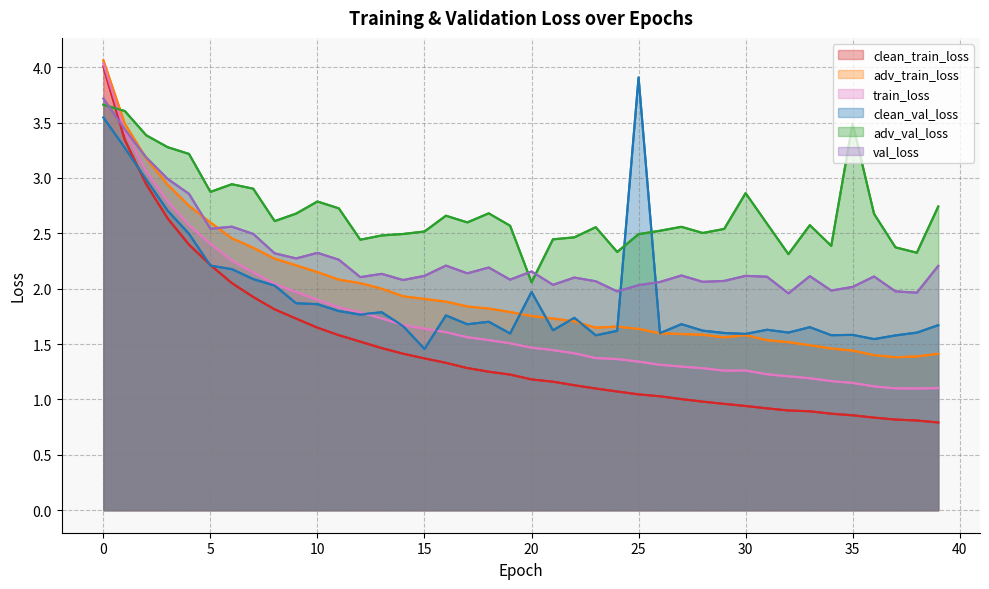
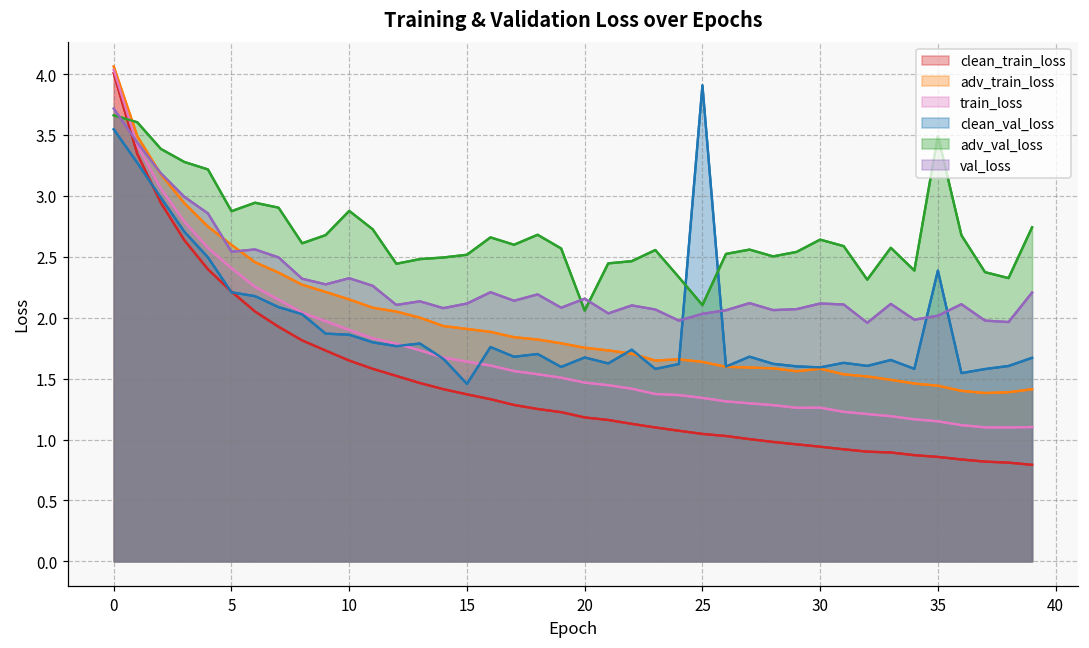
adv_val_loss, 10: 2.79 -> 2.88
clean_val_loss, 20: 1.97 -> 1.67
adv_val_loss, 25: 2.49 -> 2.10
adv_val_loss, 30: 2.86 -> 2.64
clean_val_loss, 35: 1.58 -> 2.39
